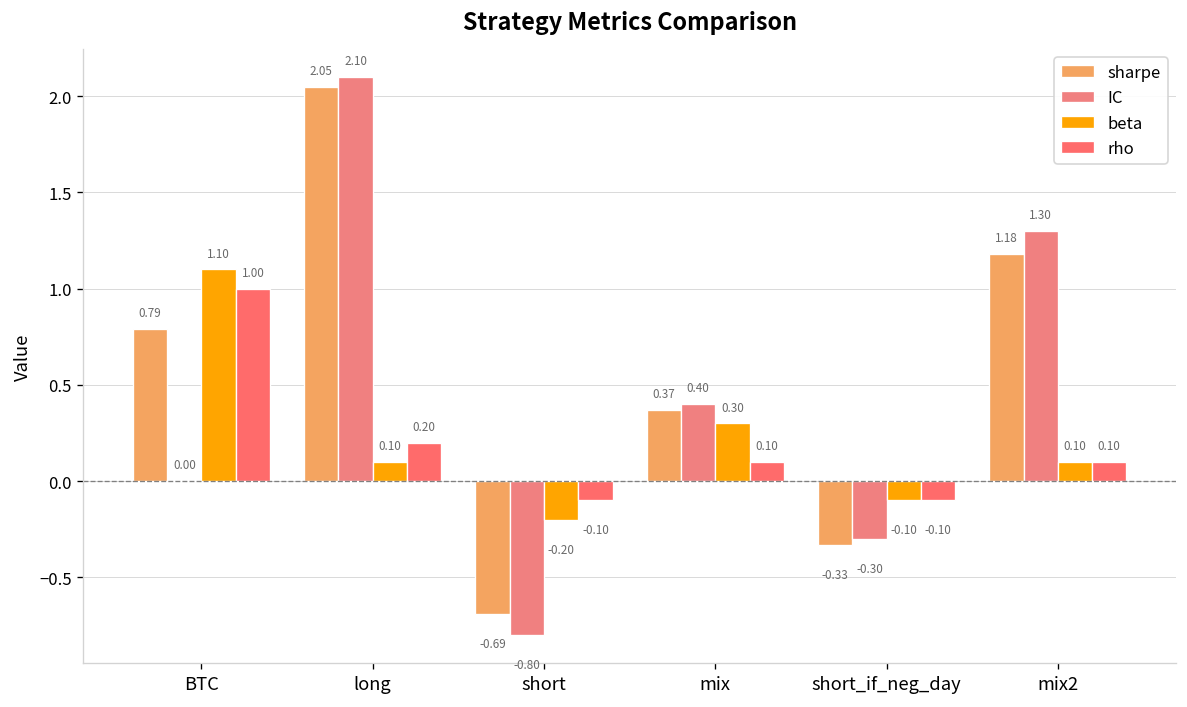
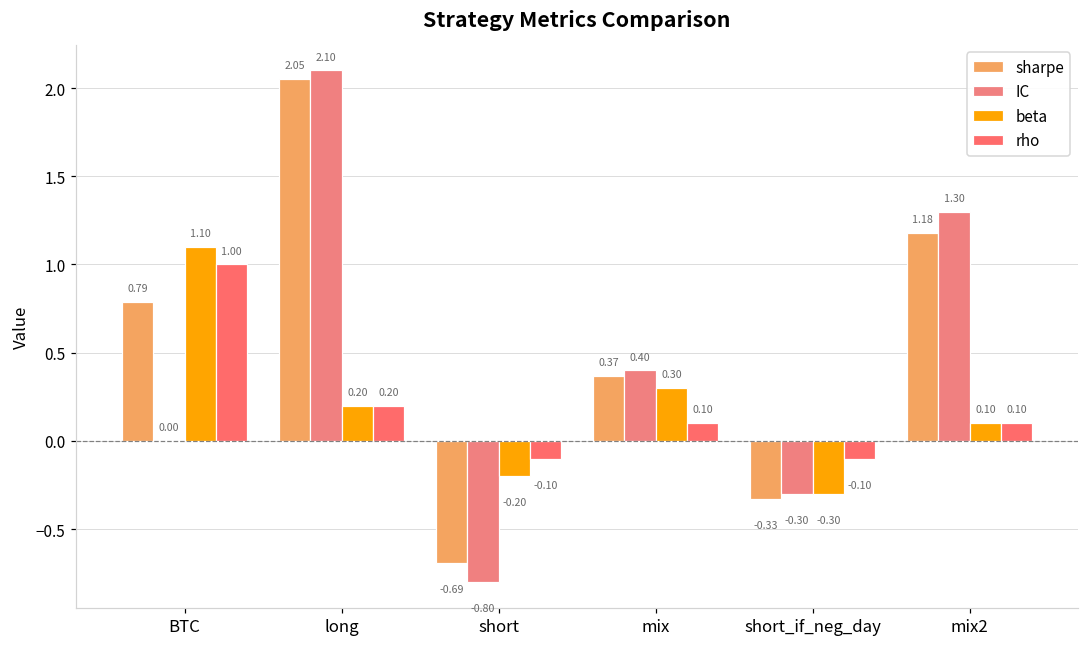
beta, long: 0.10 -> 0.20
beta, short_if_neg_day: -0.10 -> -0.30
